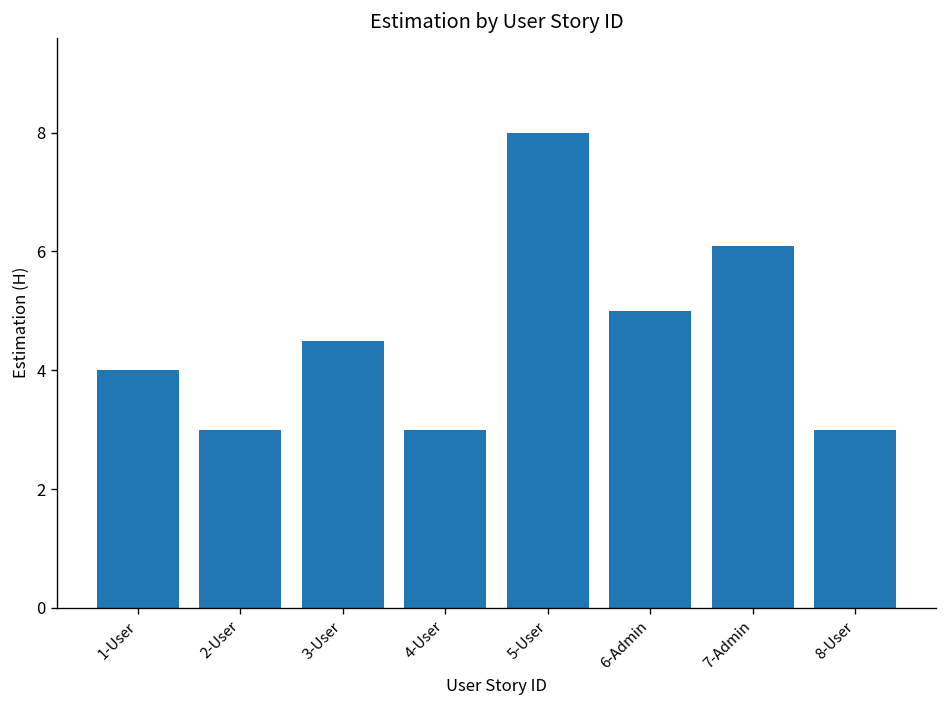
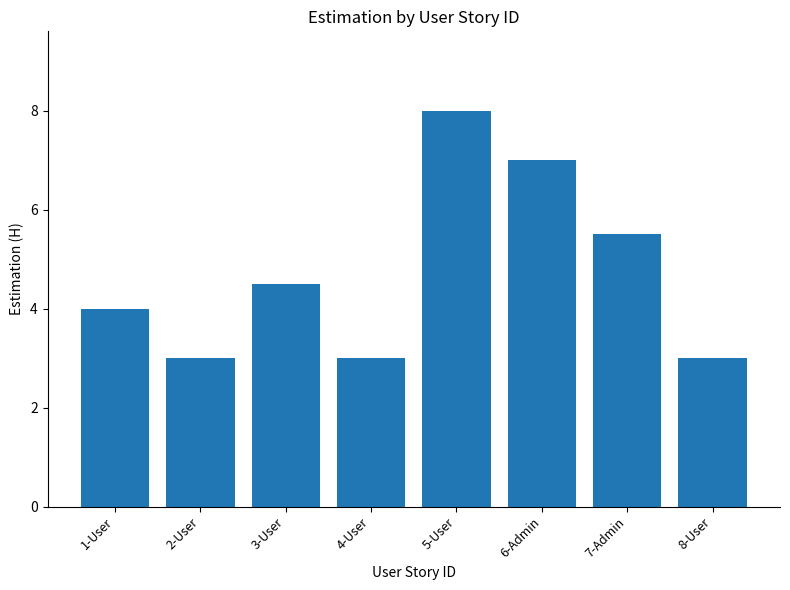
6-Admin: 5 -> 7
7-Admin: 6.1 -> 5.5
